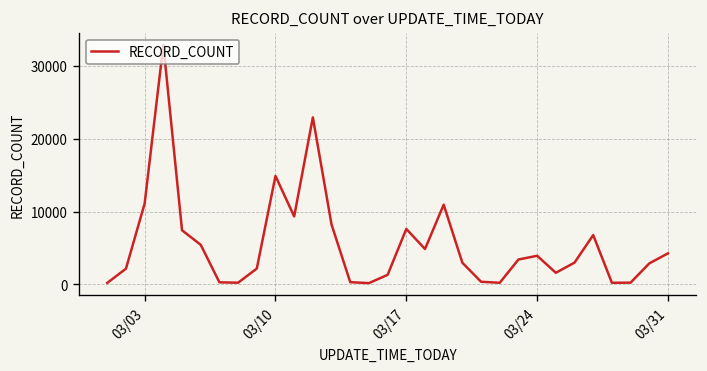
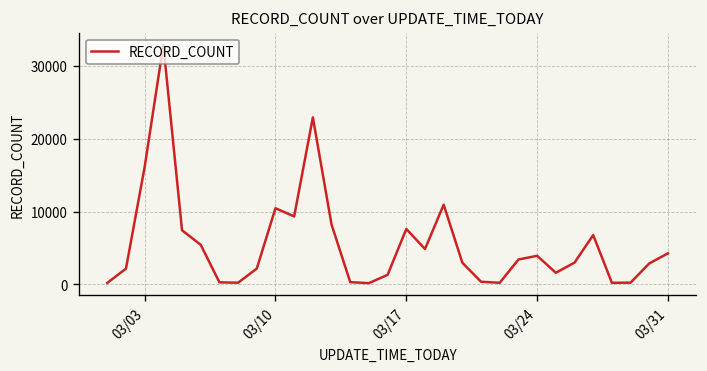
03/03: 11000 -> 16000
03/10: 15000 -> 10000
